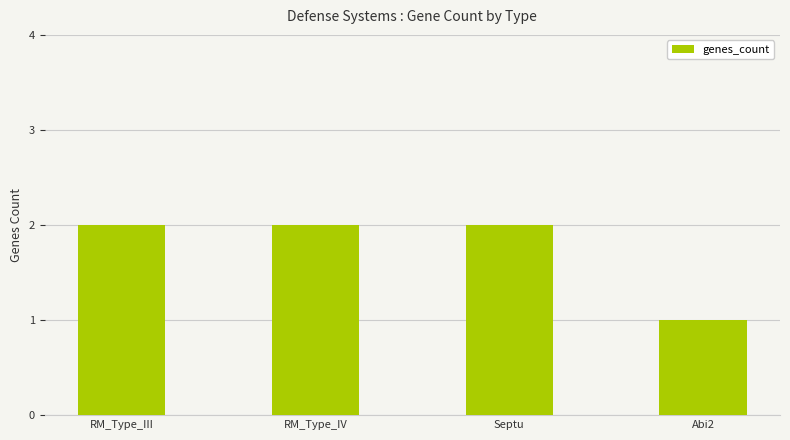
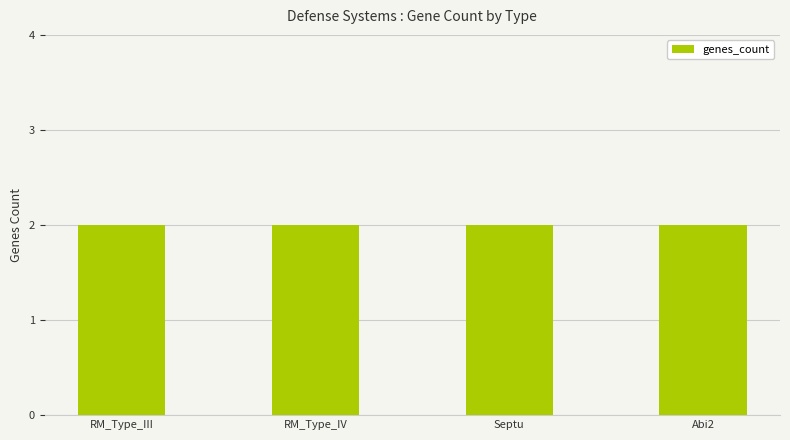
Abi2: 1 -> 2
